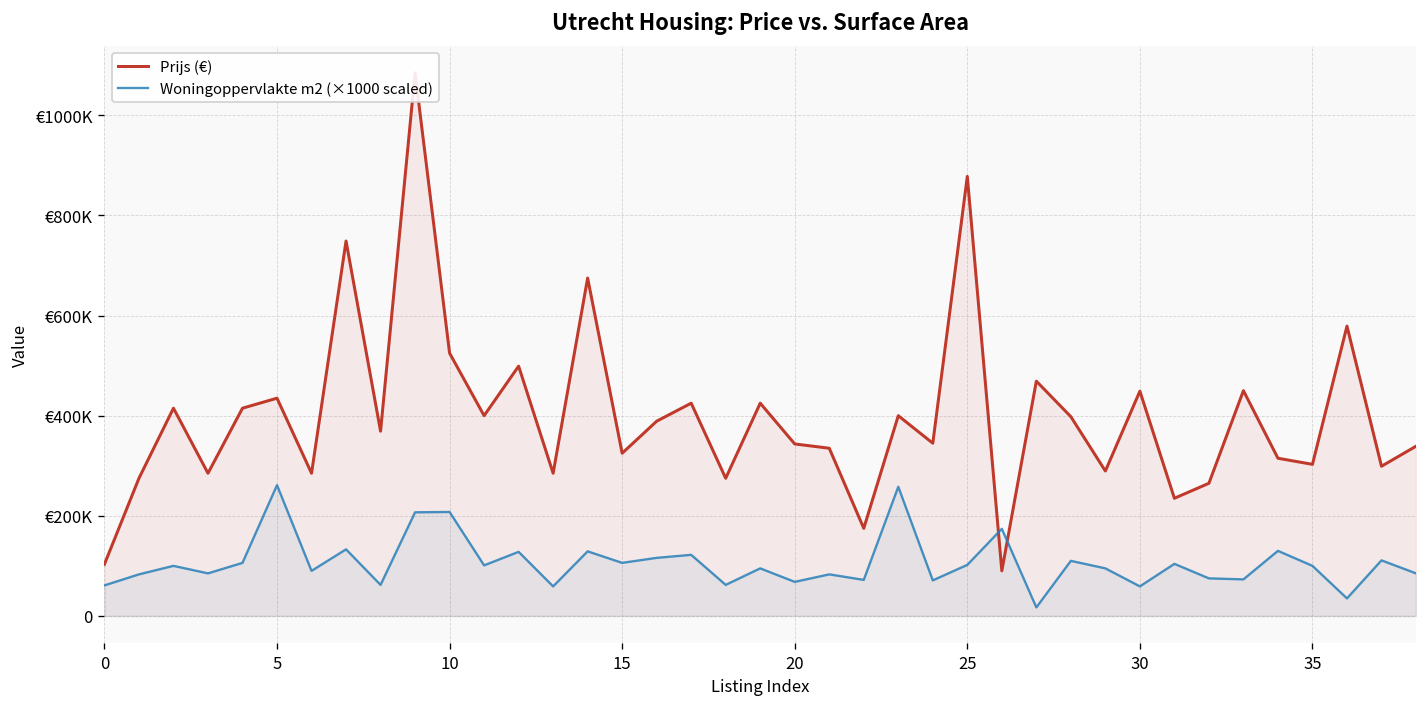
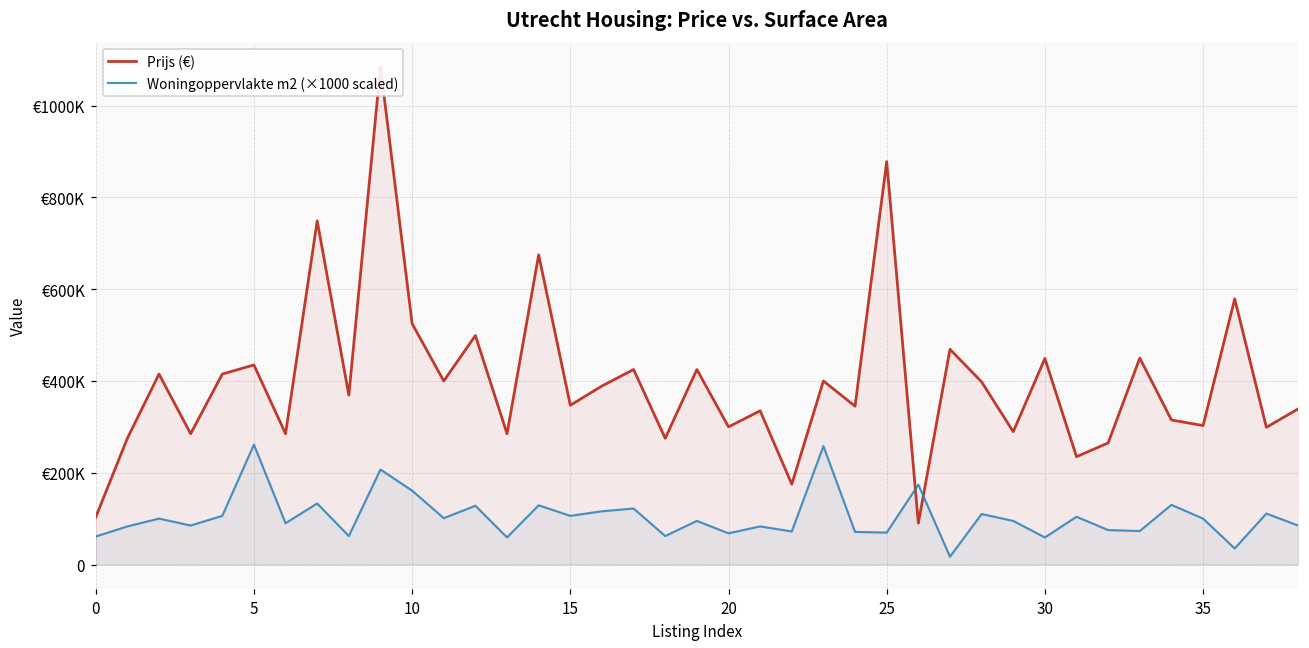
Woningoppervlakte m2 (×1000 scaled), 10: €210000 -> €160000
Prijs (€), 15: €330000 -> €350000
Prijs (€), 20: €340000 -> €300000
Woningoppervlakte m2 (×1000 scaled), 25: €100000 -> €70000
